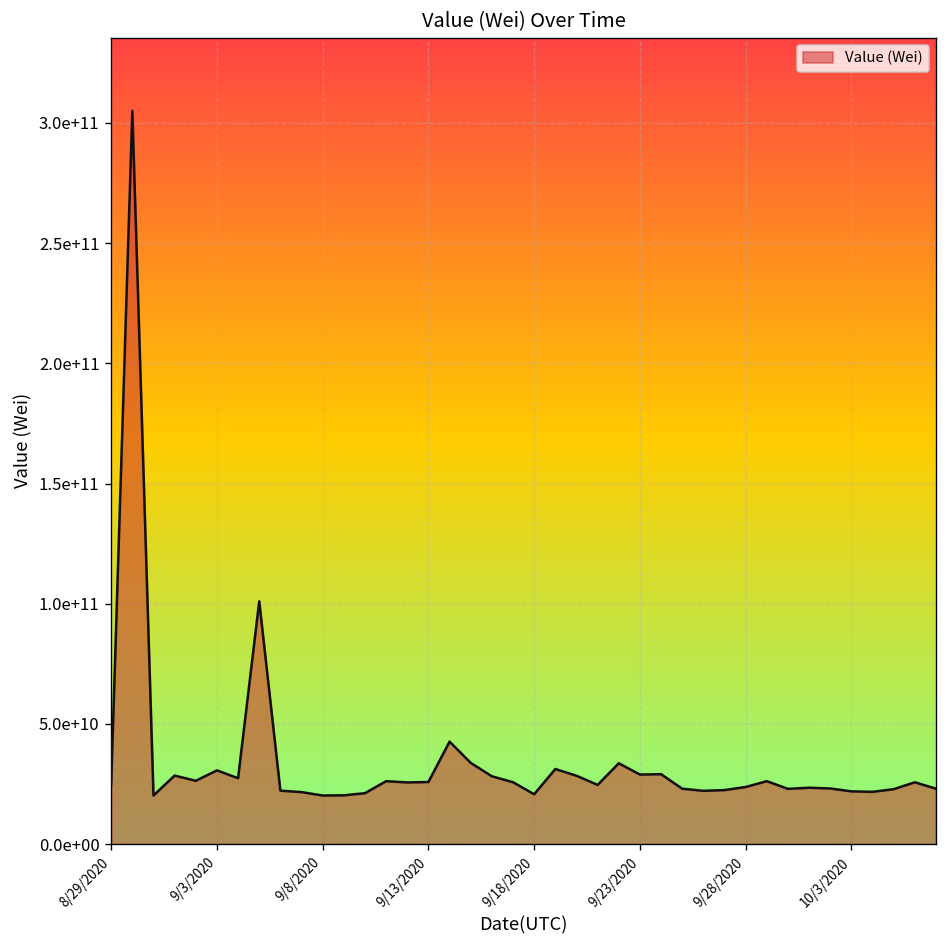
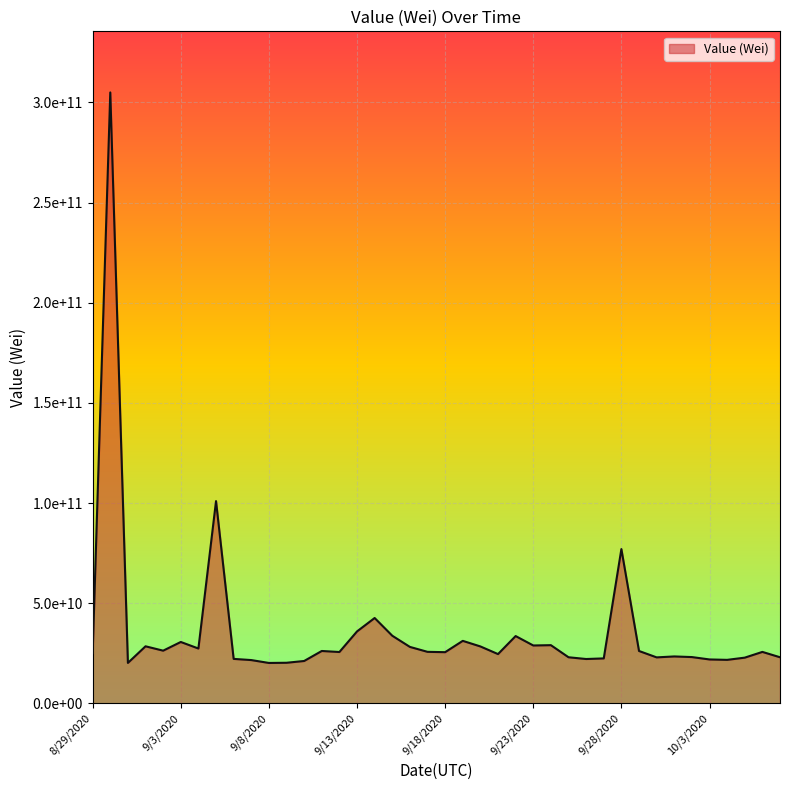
9/13/2020: 26000000000 -> 36000000000
9/18/2020: 21000000000 -> 26000000000
9/28/2020: 24000000000 -> 77000000000
